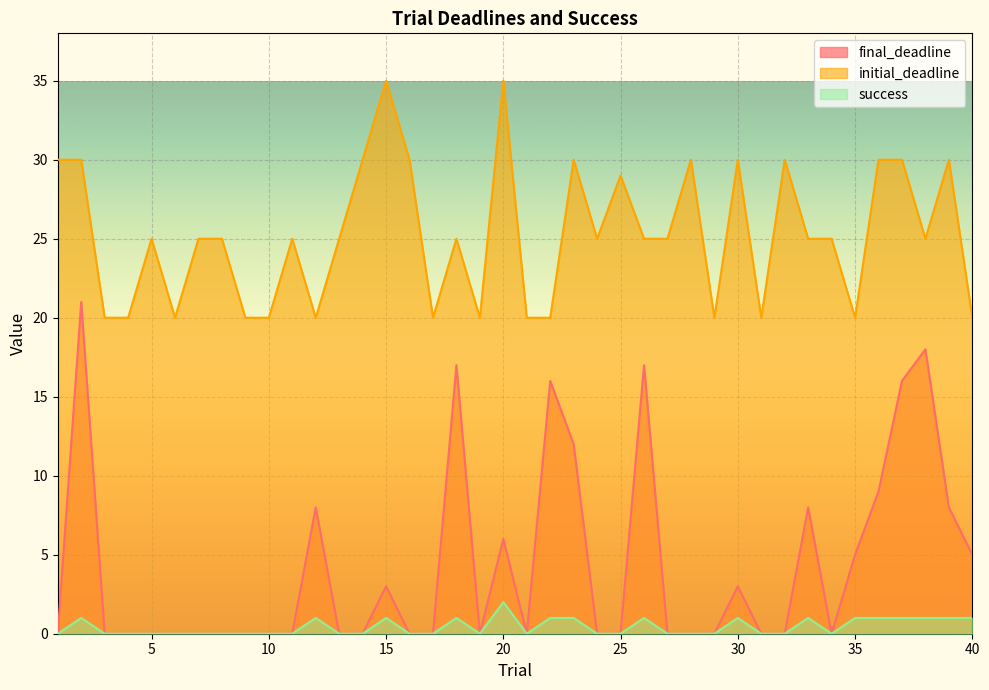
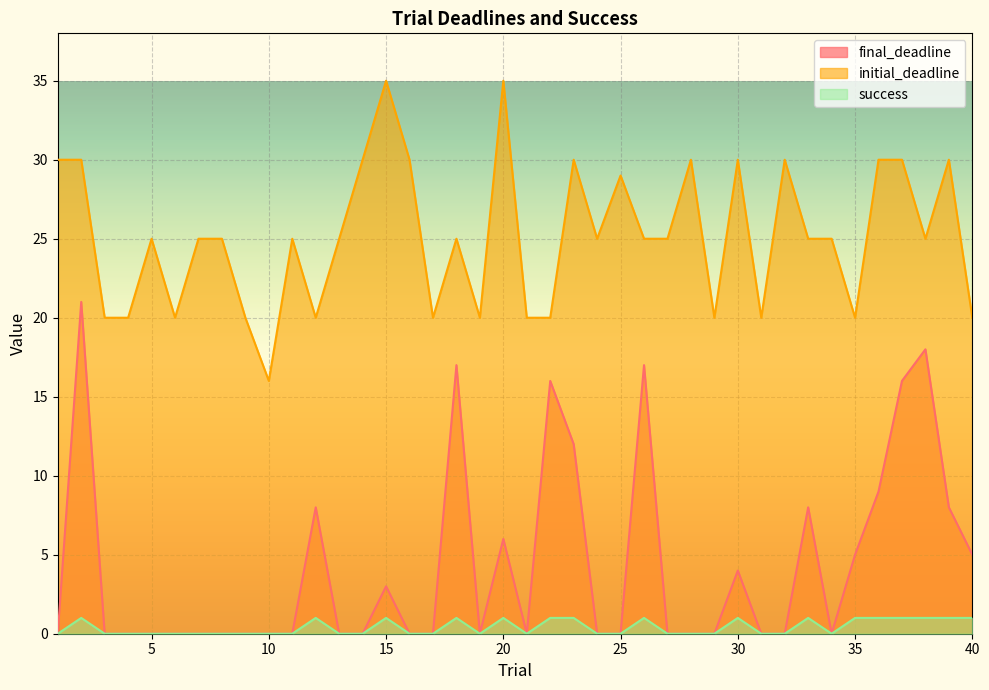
initial_deadline, 10: 20 -> 16
success, 20: 2 -> 1
final_deadline, 30: 3 -> 4
